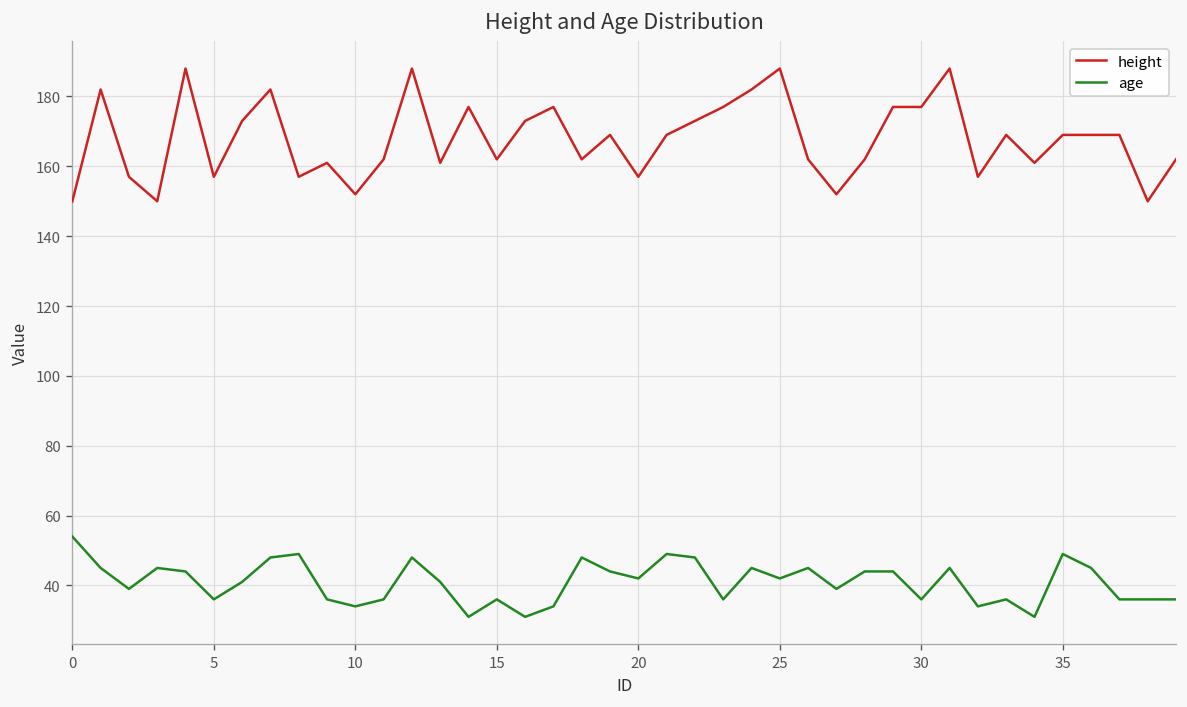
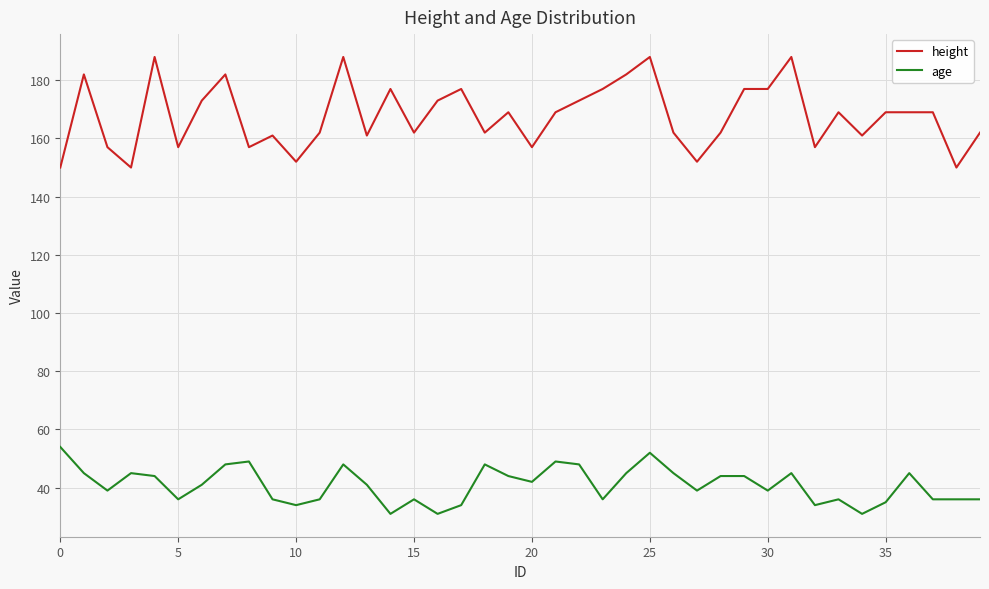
age, 25: 42 -> 52
age, 30: 36 -> 39
age, 35: 49 -> 35
